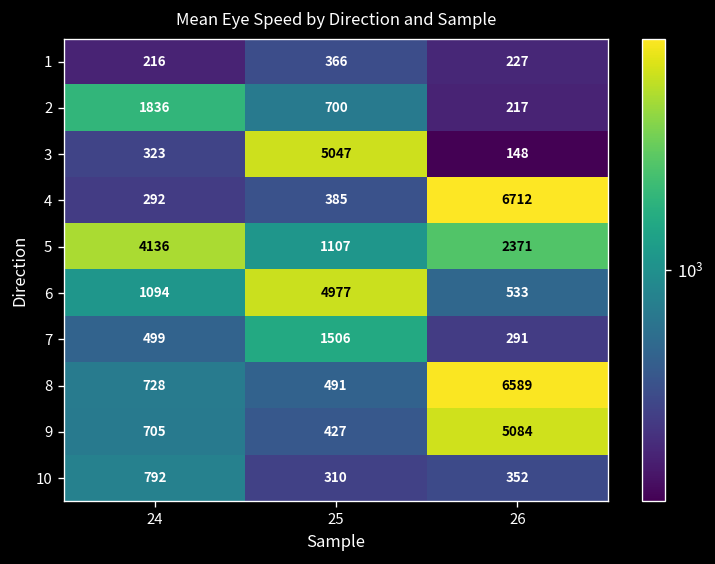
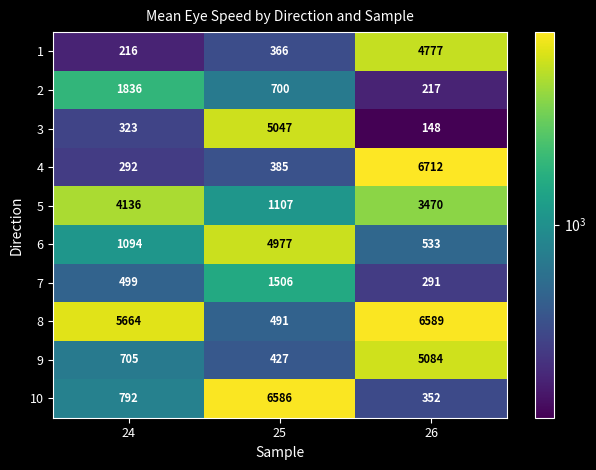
1, 26: 227 -> 4777
5, 26: 2371 -> 3470
8, 24: 728 -> 5664
10, 25: 310 -> 6586
